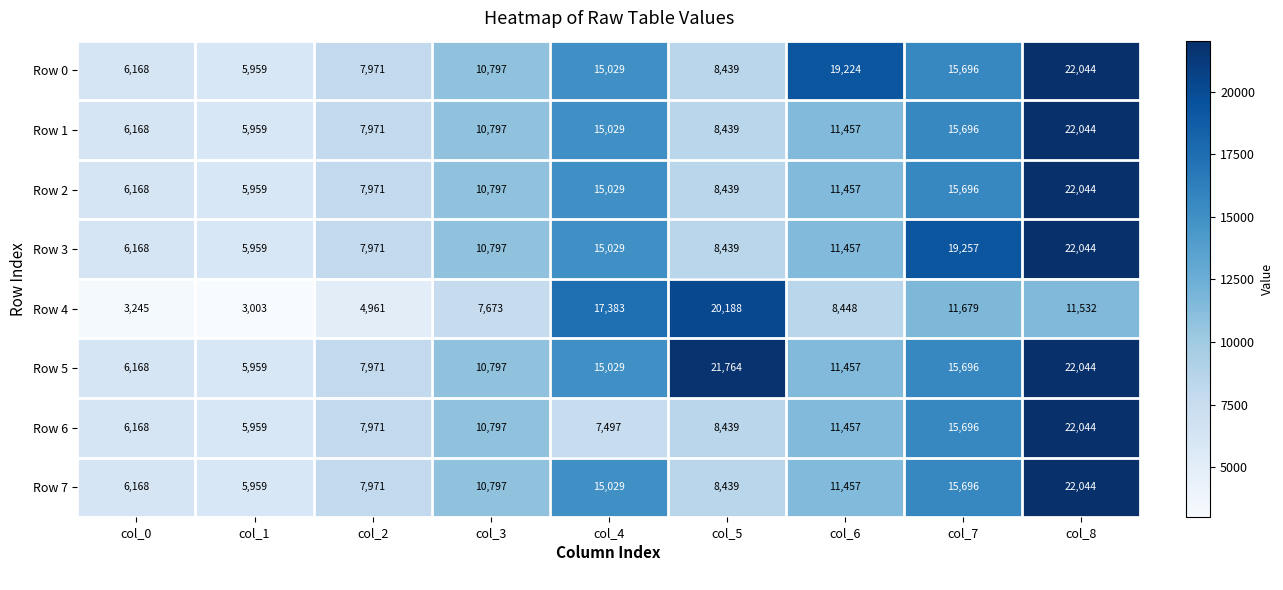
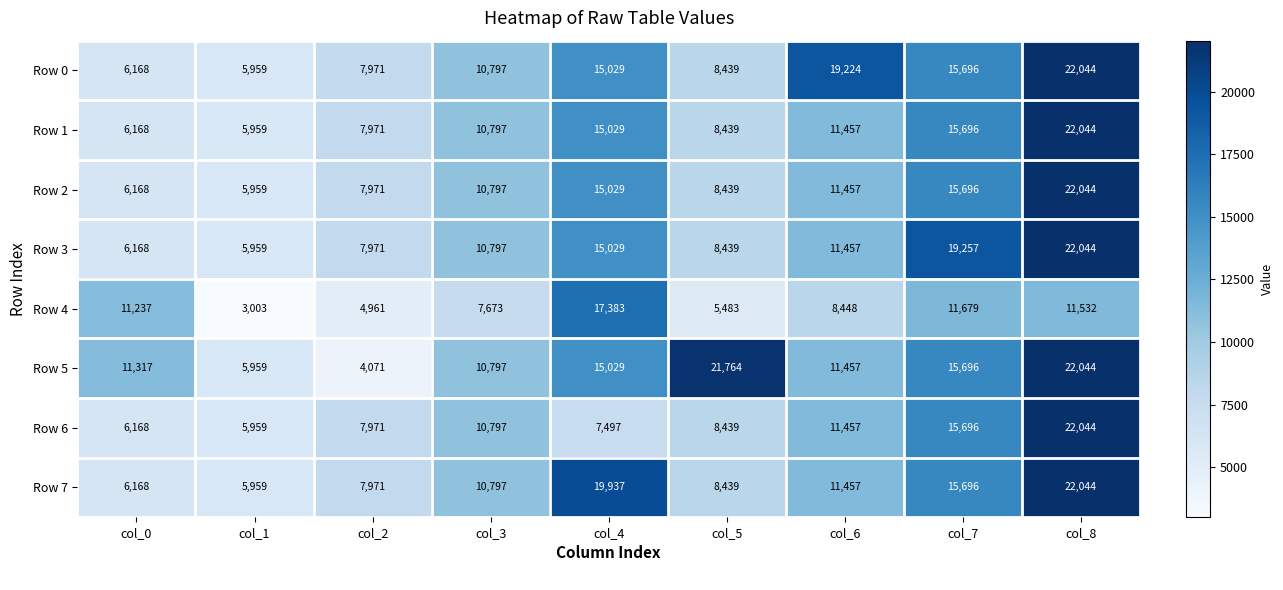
Row 4, col_0: 3,245 -> 11,237
Row 4, col_5: 20,188 -> 5,483
Row 5, col_0: 6,168 -> 11,317
Row 5, col_2: 7,971 -> 4,071
Row 7, col_4: 15,029 -> 19,937
